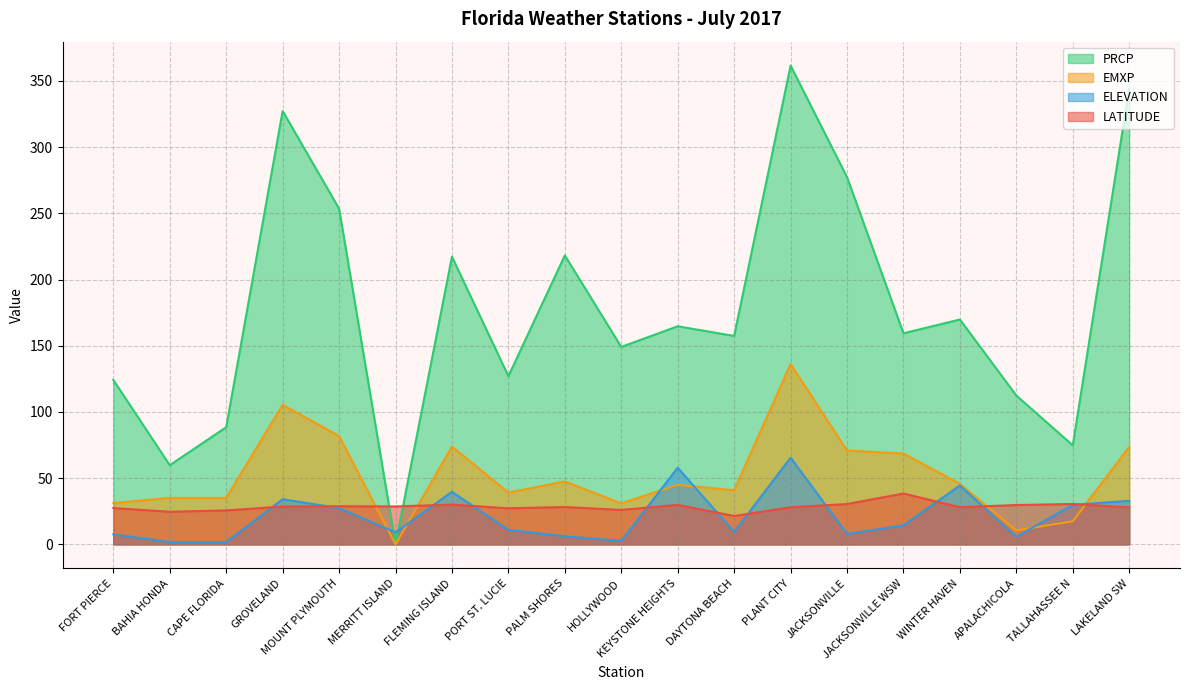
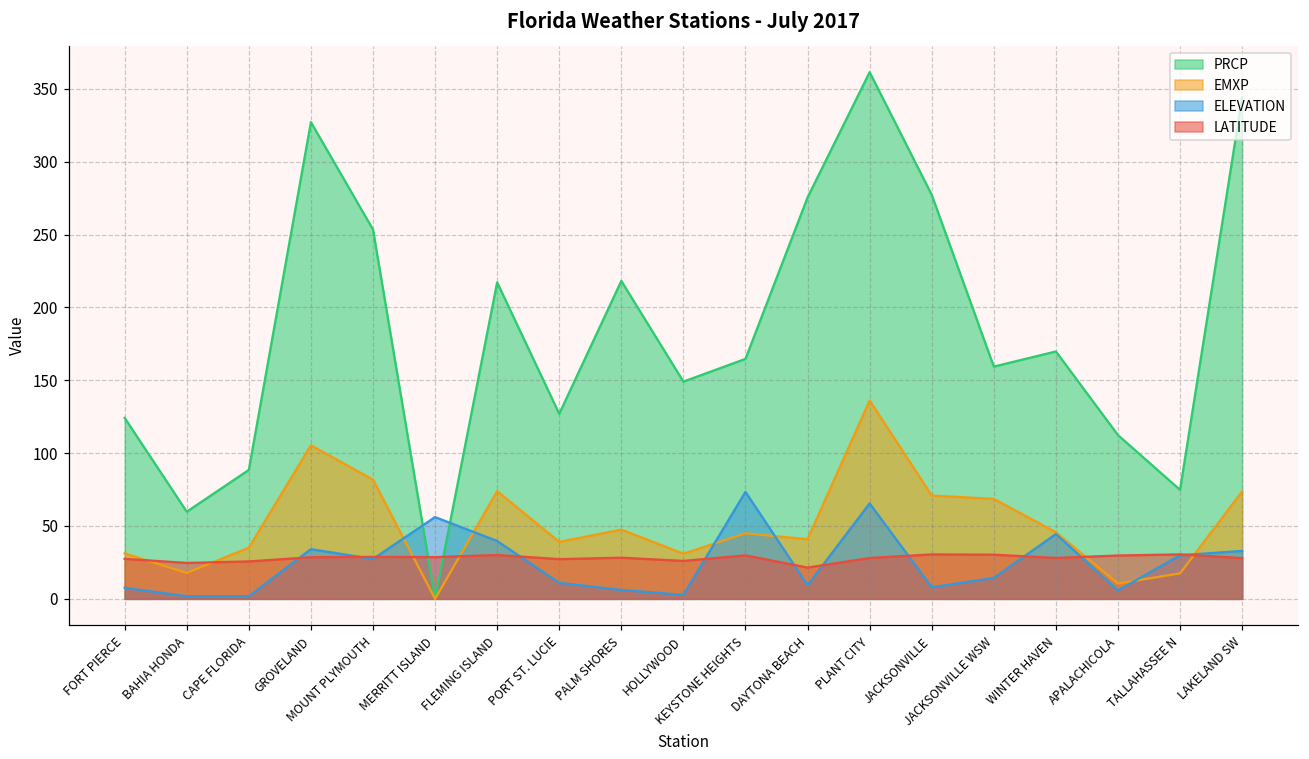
EMXP, BAHIA HONDA: 35 -> 18
ELEVATION, MERRITT ISLAND: 9 -> 56
ELEVATION, KEYSTONE HEIGHTS: 58 -> 73
PRCP, DAYTONA BEACH: 157 -> 276
LATITUDE, JACKSONVILLE WSW: 38 -> 30
